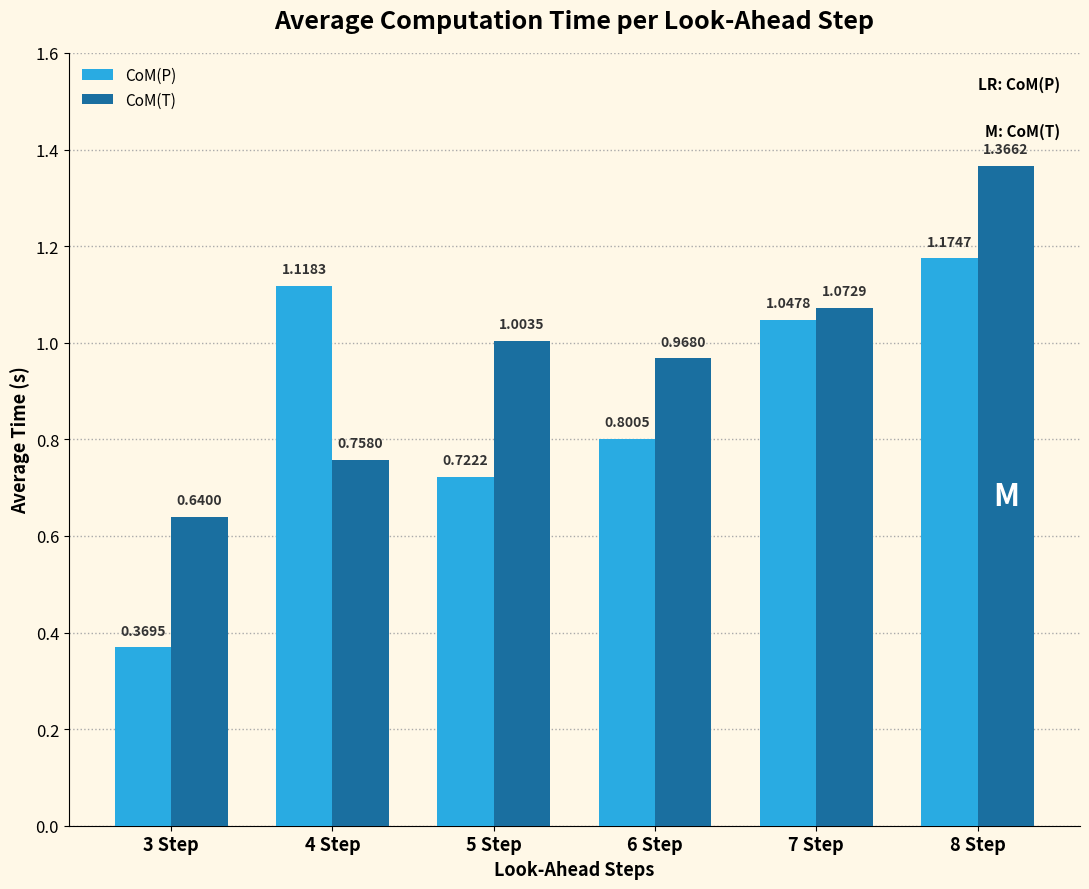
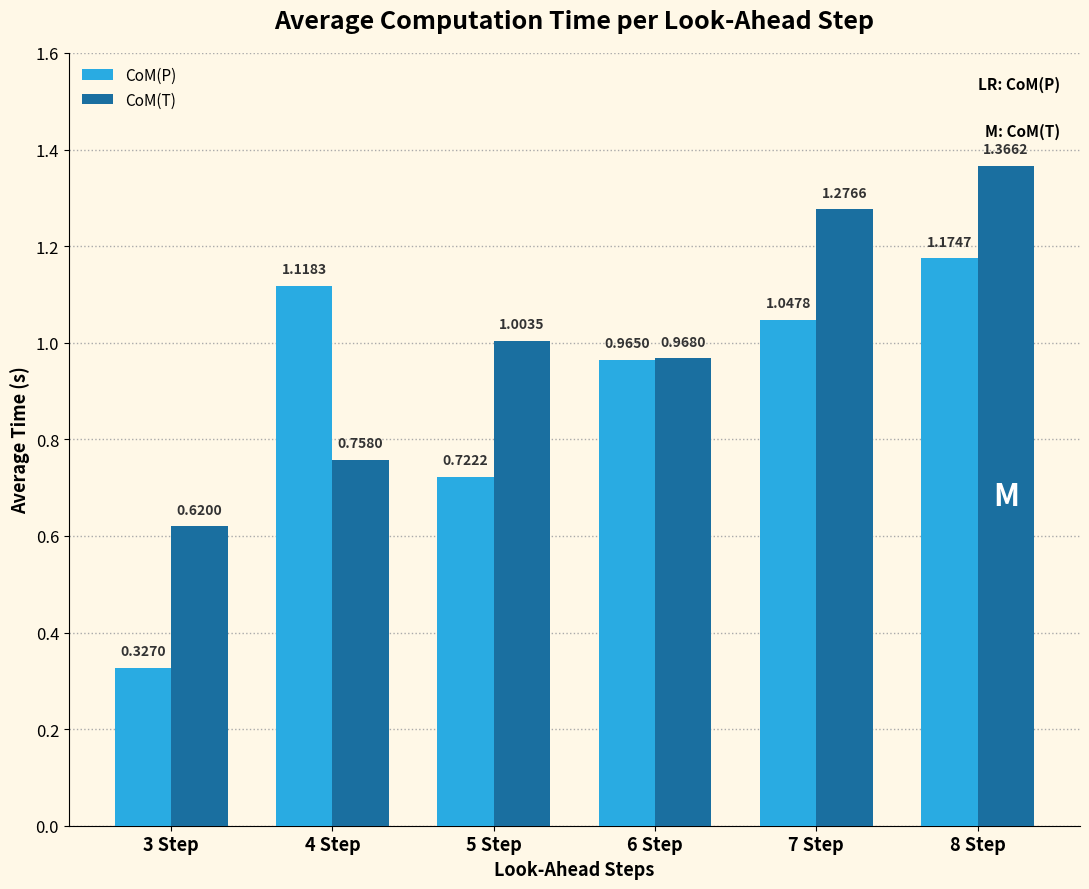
CoM(P), 3 Step: 0.3695 -> 0.3270
CoM(T), 3 Step: 0.6400 -> 0.6200
CoM(P), 6 Step: 0.8005 -> 0.9650
CoM(T), 7 Step: 1.0729 -> 1.2766
